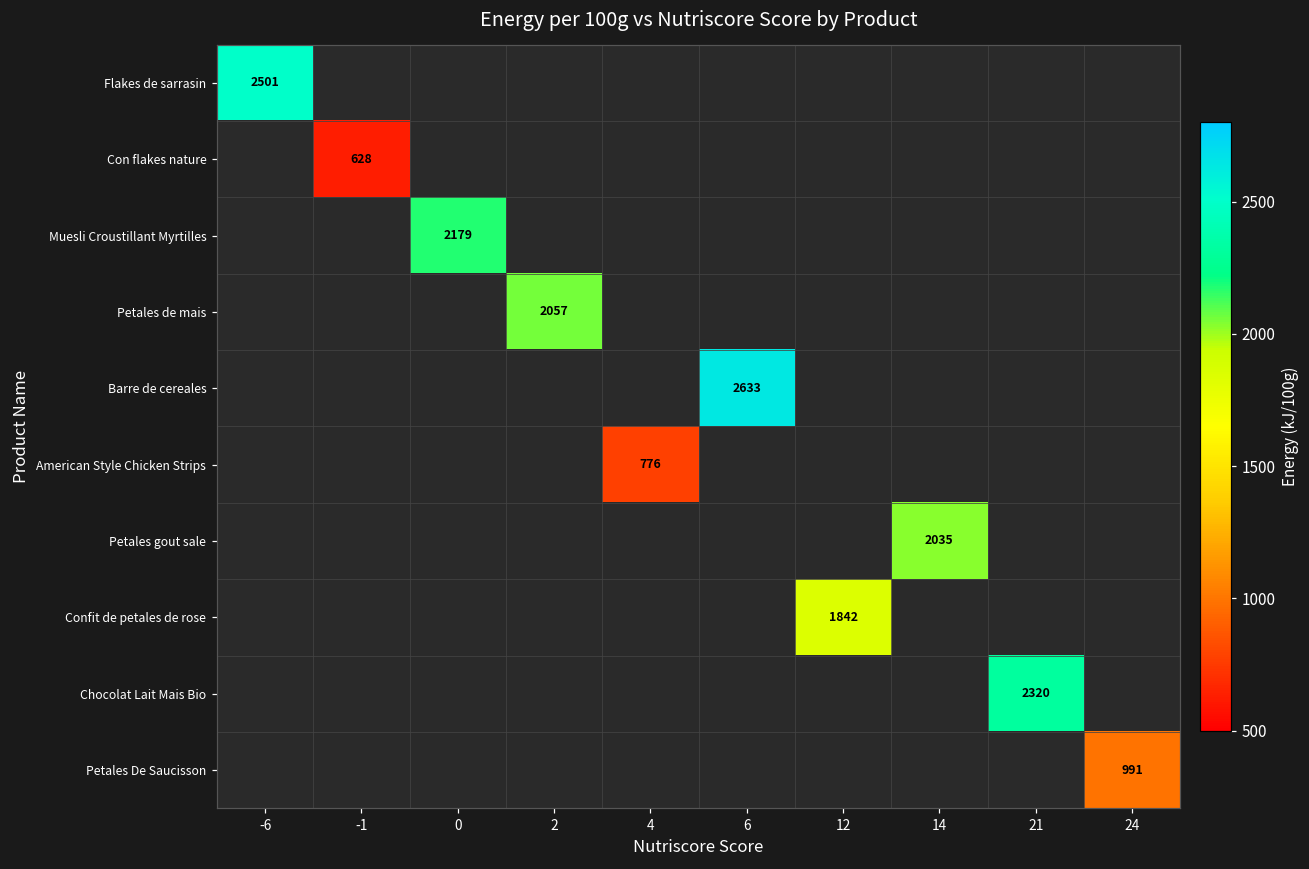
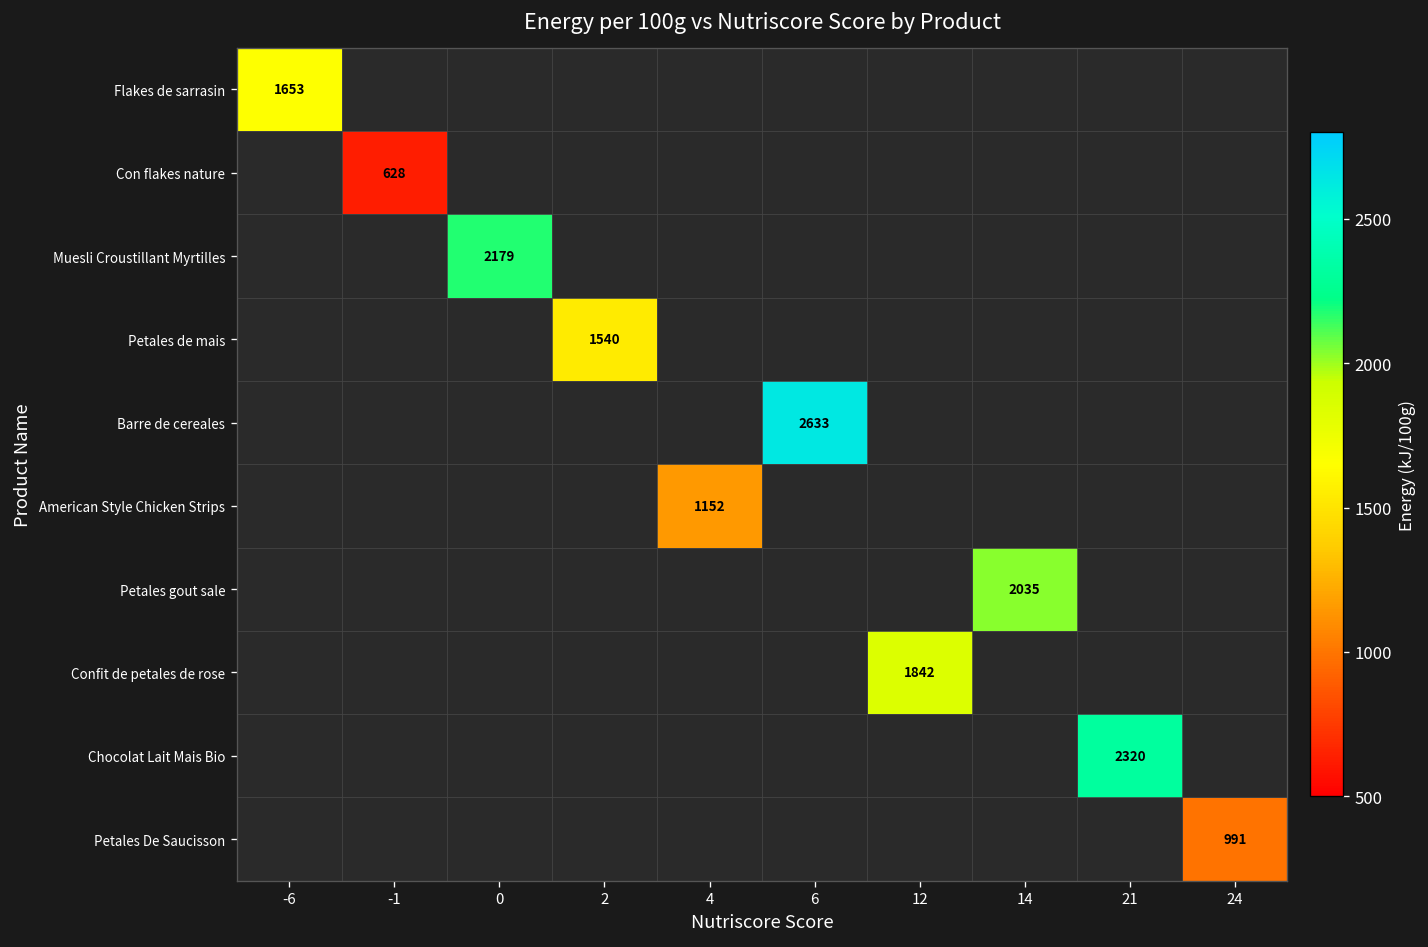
Flakes de sarrasin, -6: 2501 -> 1653
Petales de mais, 2: 2057 -> 1540
American Style Chicken Strips, 4: 776 -> 1152
